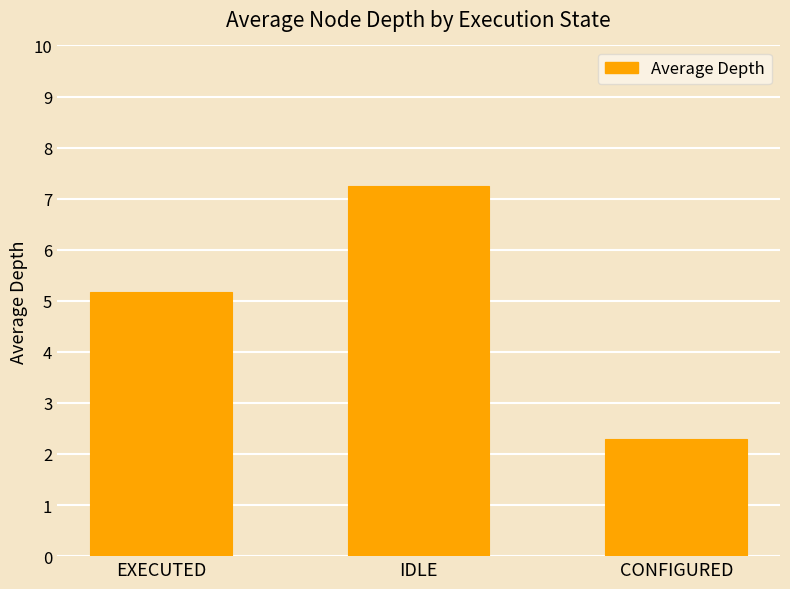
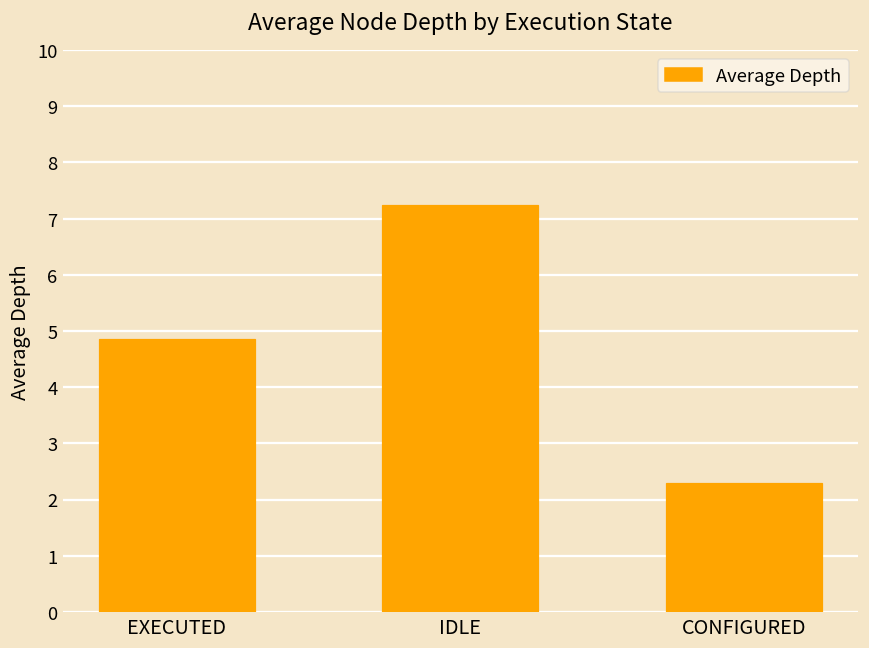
EXECUTED: 5.2 -> 4.9
